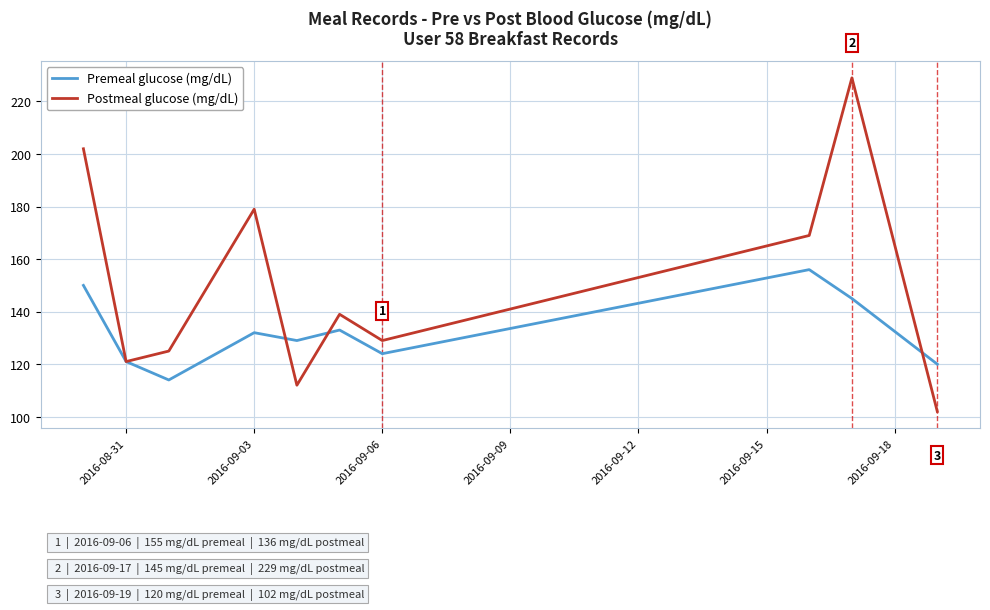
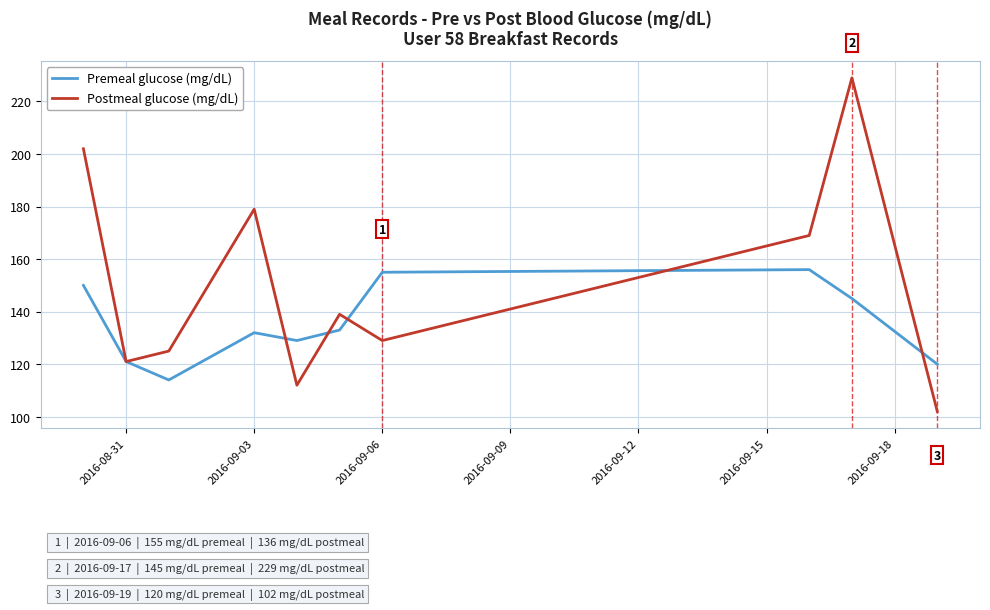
Premeal glucose (mg/dL), 2016-09-06: 124 -> 155
